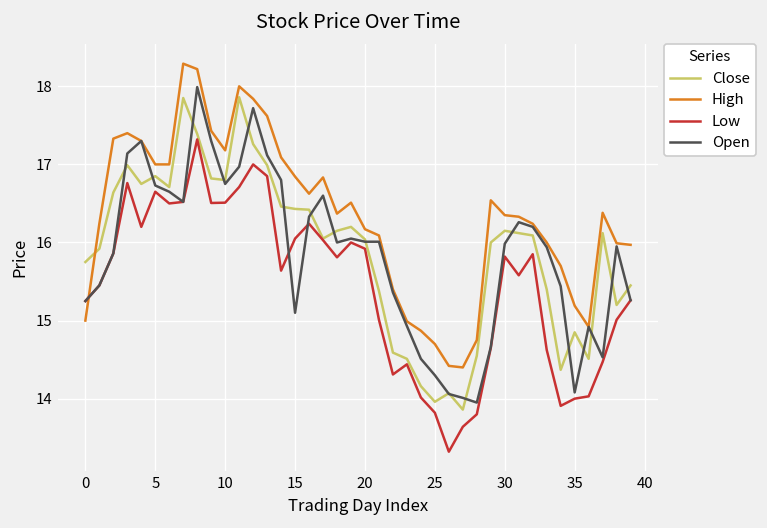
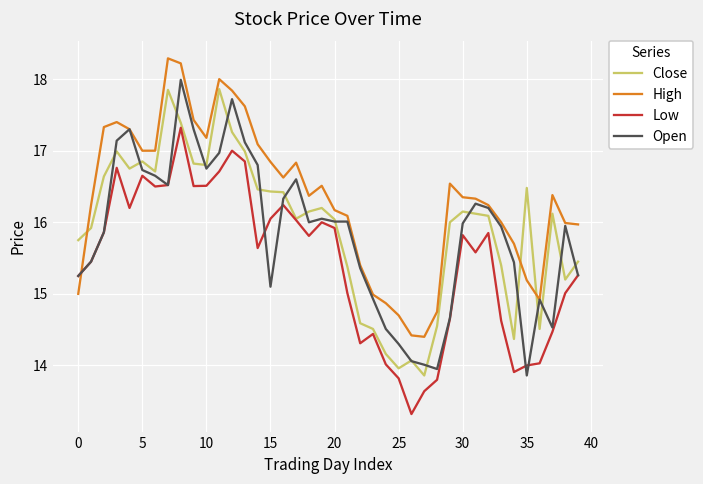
Close, 35: 14.9 -> 16.5
Open, 35: 14.1 -> 13.9
